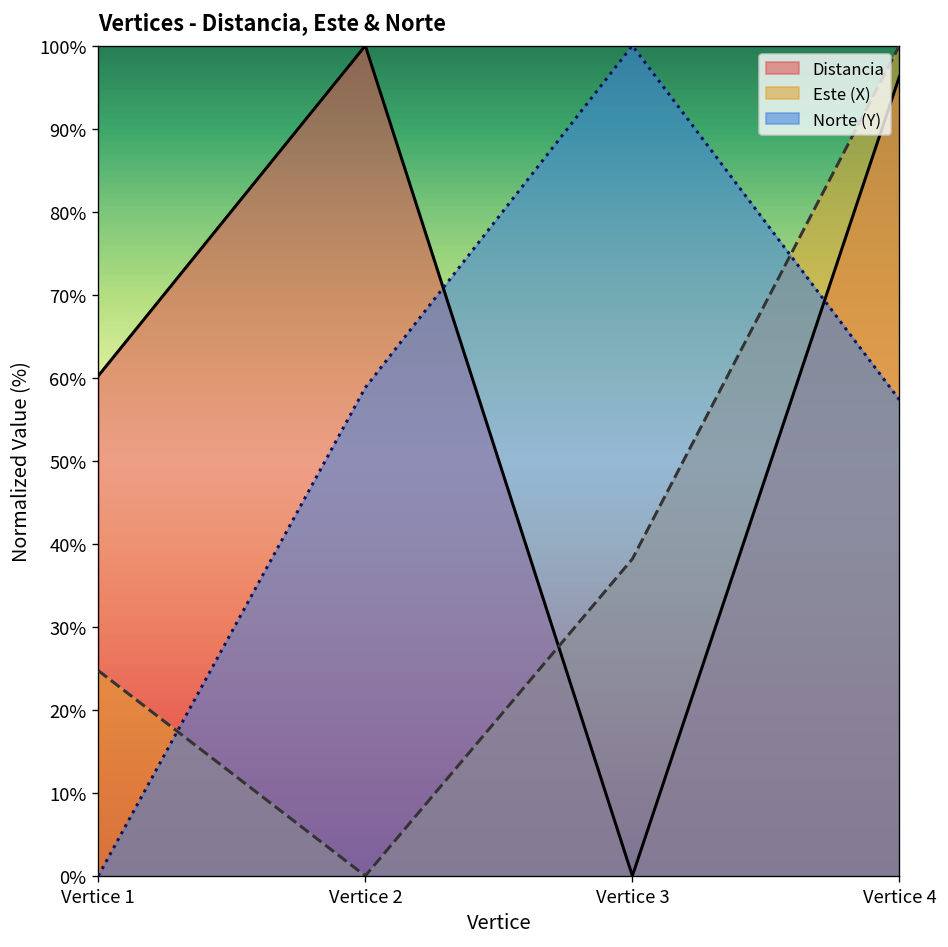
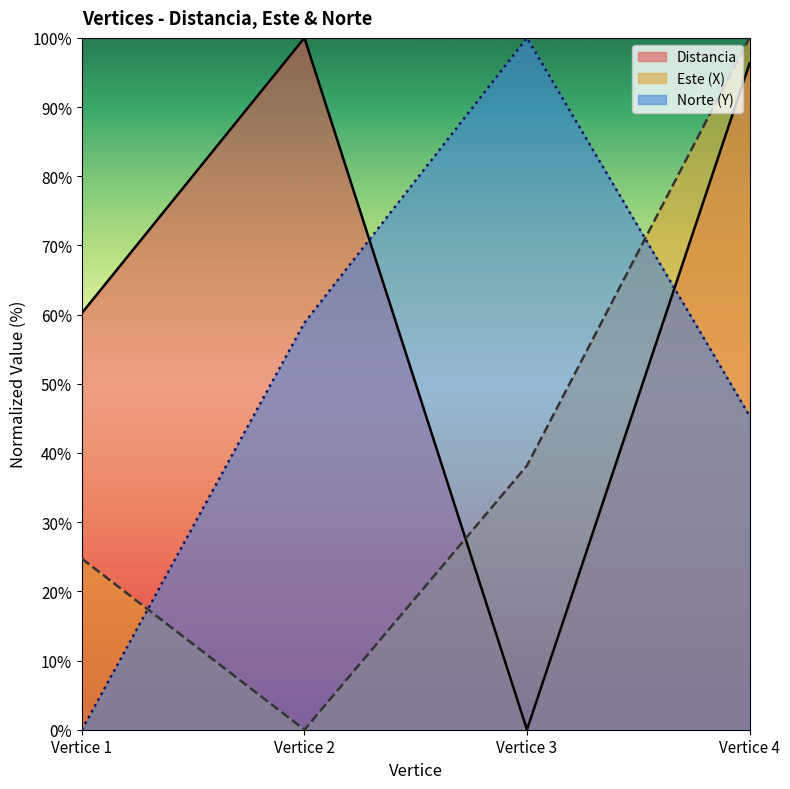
Norte (Y), Vertice 4: 57% -> 45%
